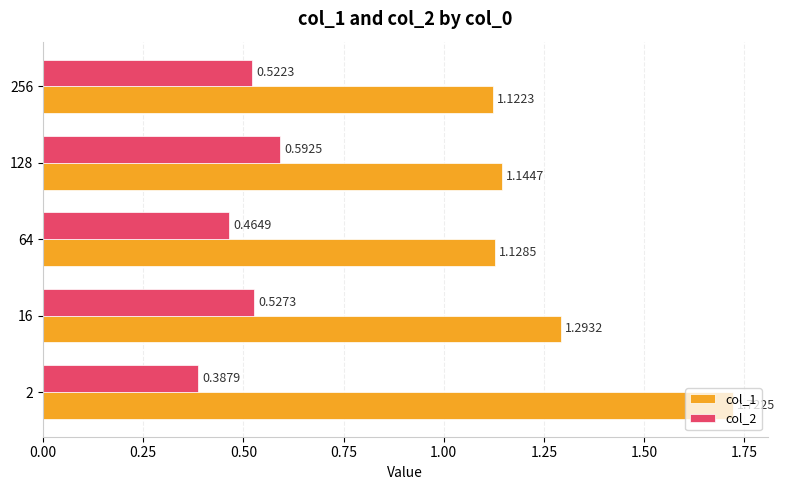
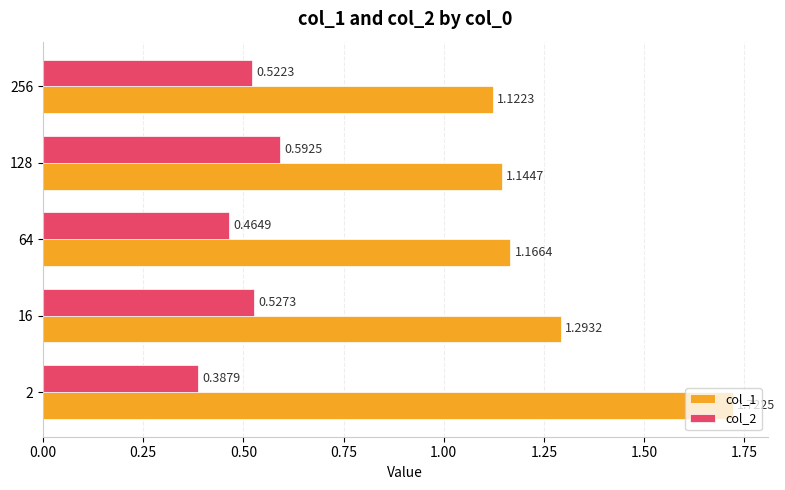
col_1, 64: 1.1285 -> 1.1664
